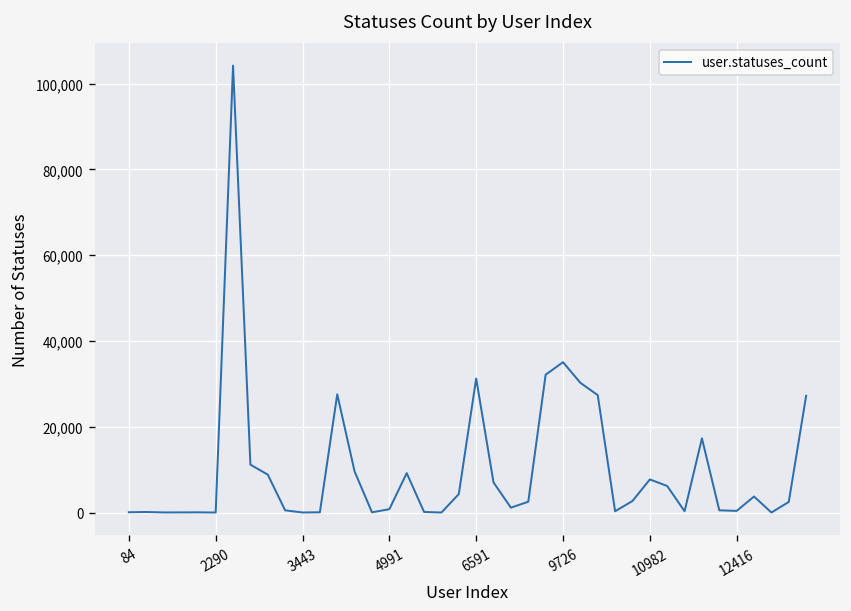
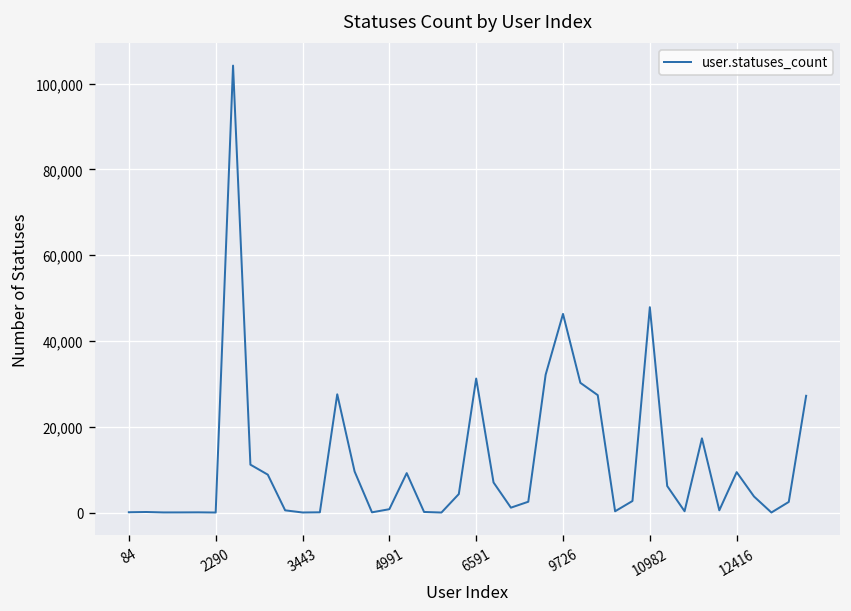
9726: 35,000 -> 46,000
10982: 8,000 -> 48,000
12416: 0 -> 9,000
